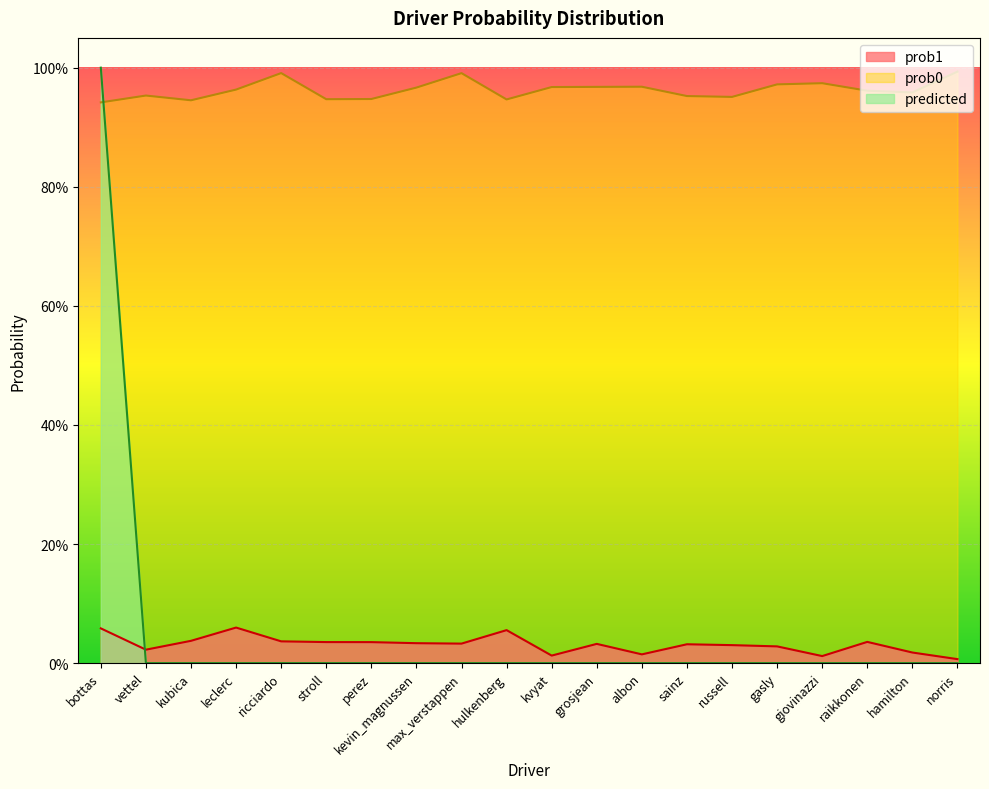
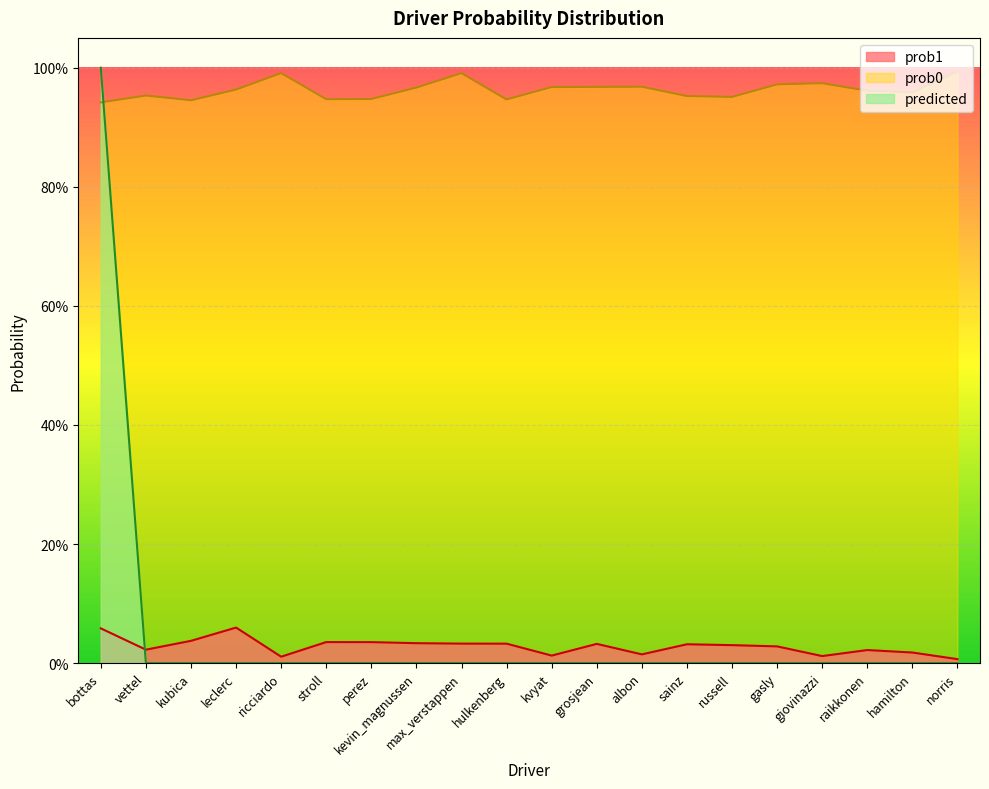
prob1, ricciardo: 4% -> 1%
prob1, hulkenberg: 6% -> 3%
prob1, raikkonen: 4% -> 2%
